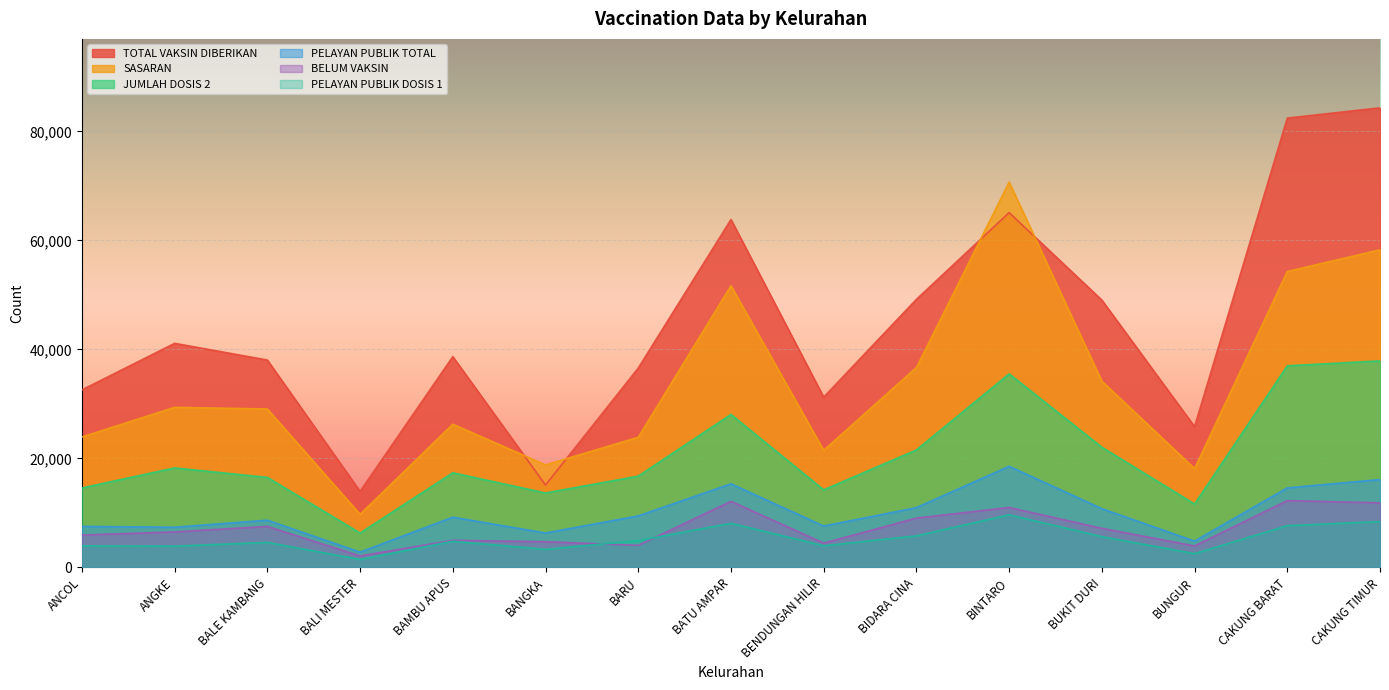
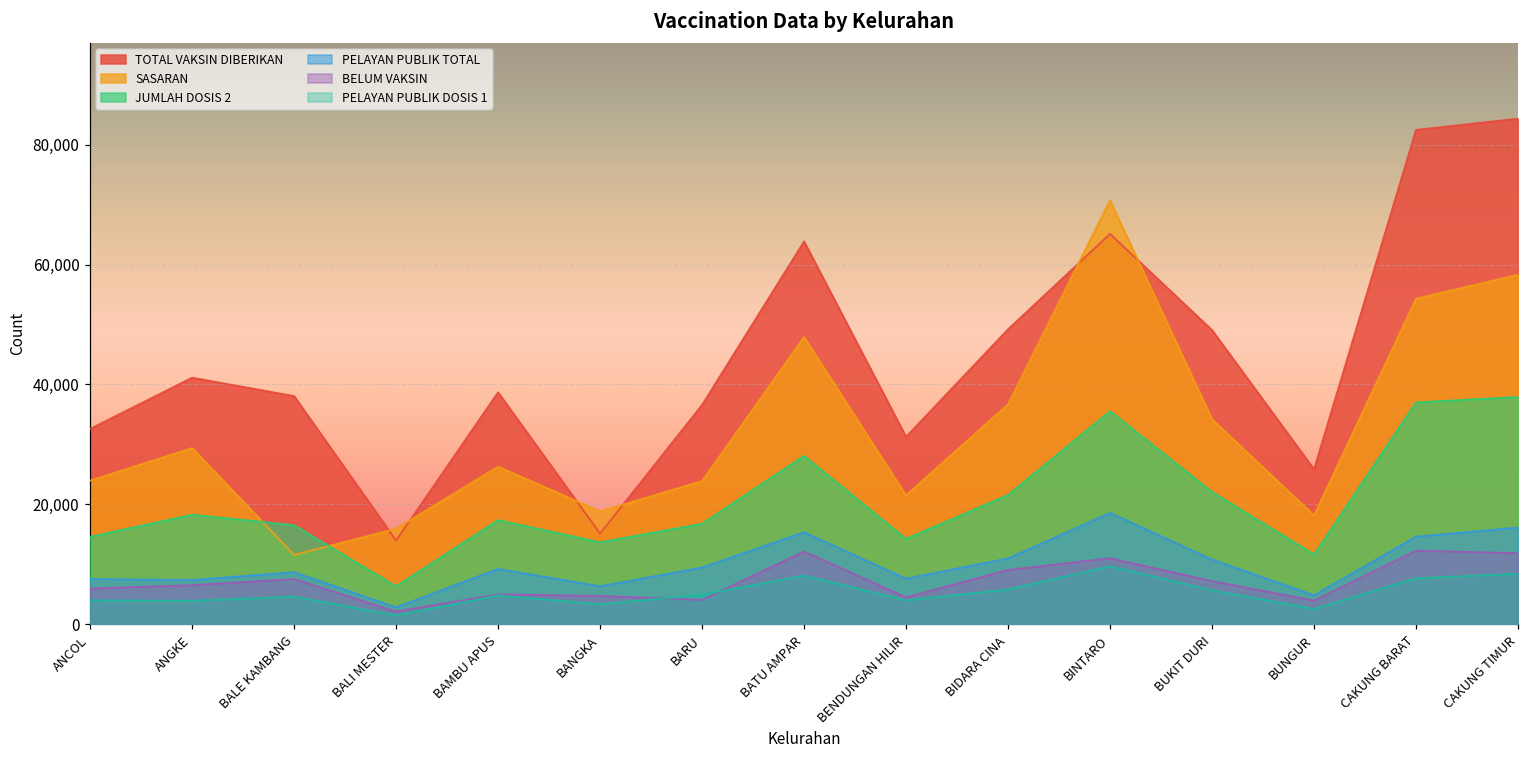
SASARAN, BALE KAMBANG: 29,000 -> 12,000
SASARAN, BALI MESTER: 10,000 -> 16,000
SASARAN, BATU AMPAR: 52,000 -> 48,000
